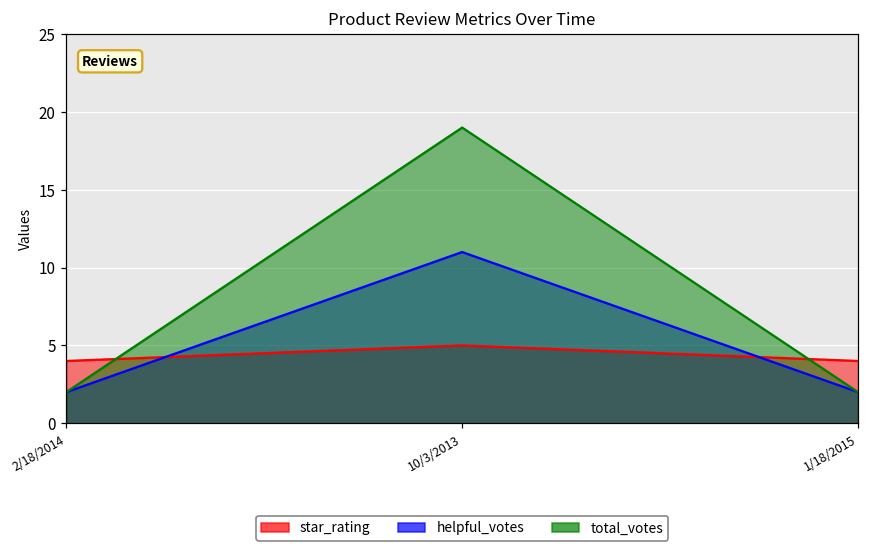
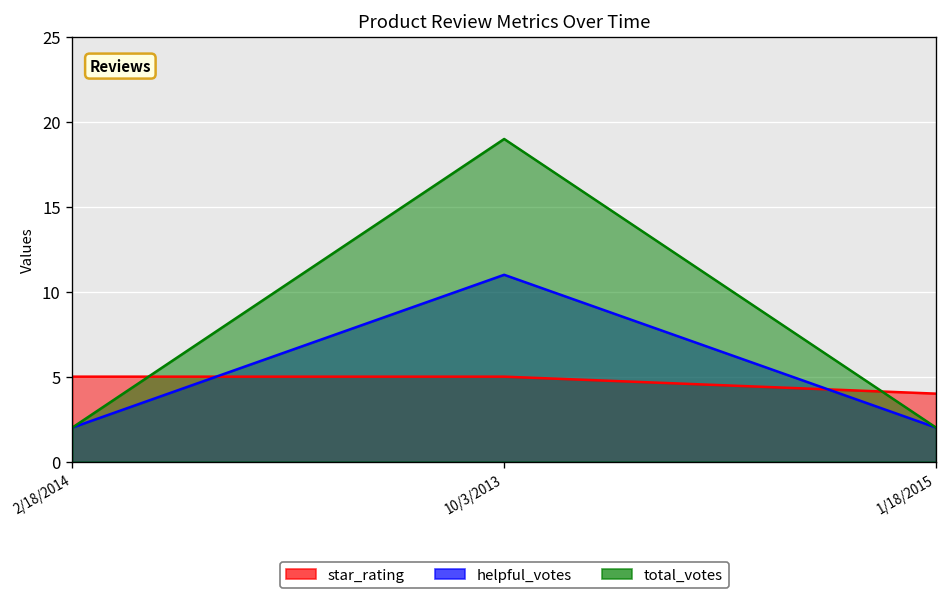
star_rating, 2/18/2014: 4 -> 5
